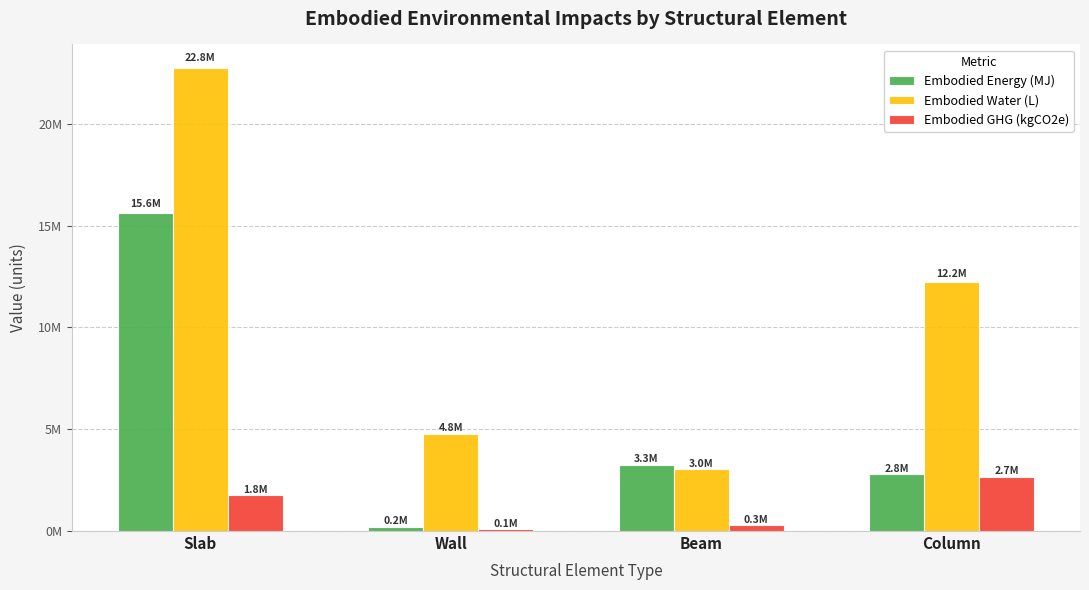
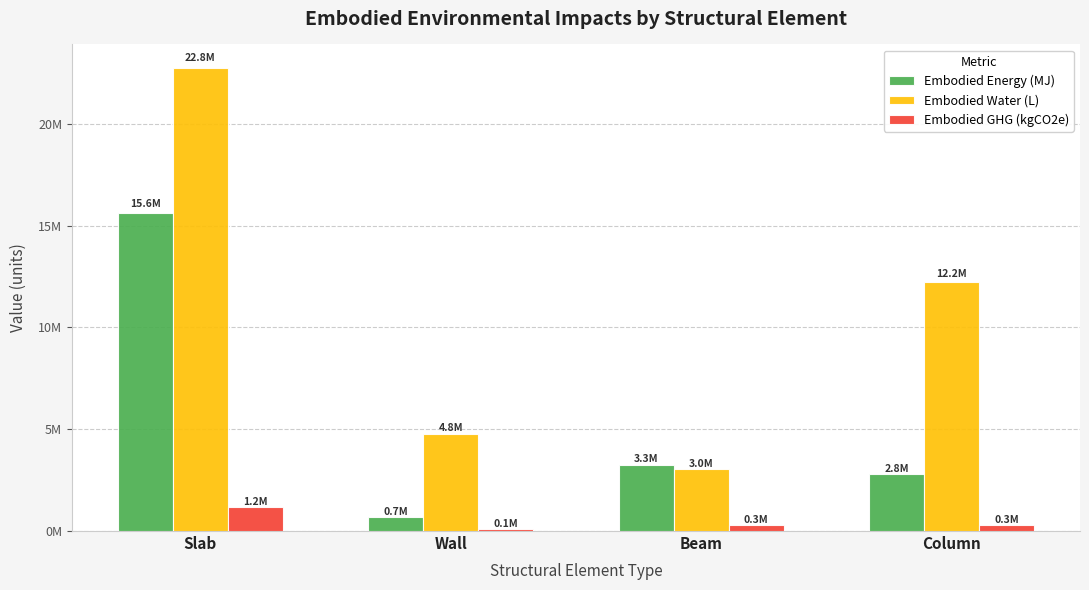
Embodied GHG (kgCO2e), Slab: 1.8M -> 1.2M
Embodied Energy (MJ), Wall: 0.2M -> 0.7M
Embodied GHG (kgCO2e), Column: 2.7M -> 0.3M
